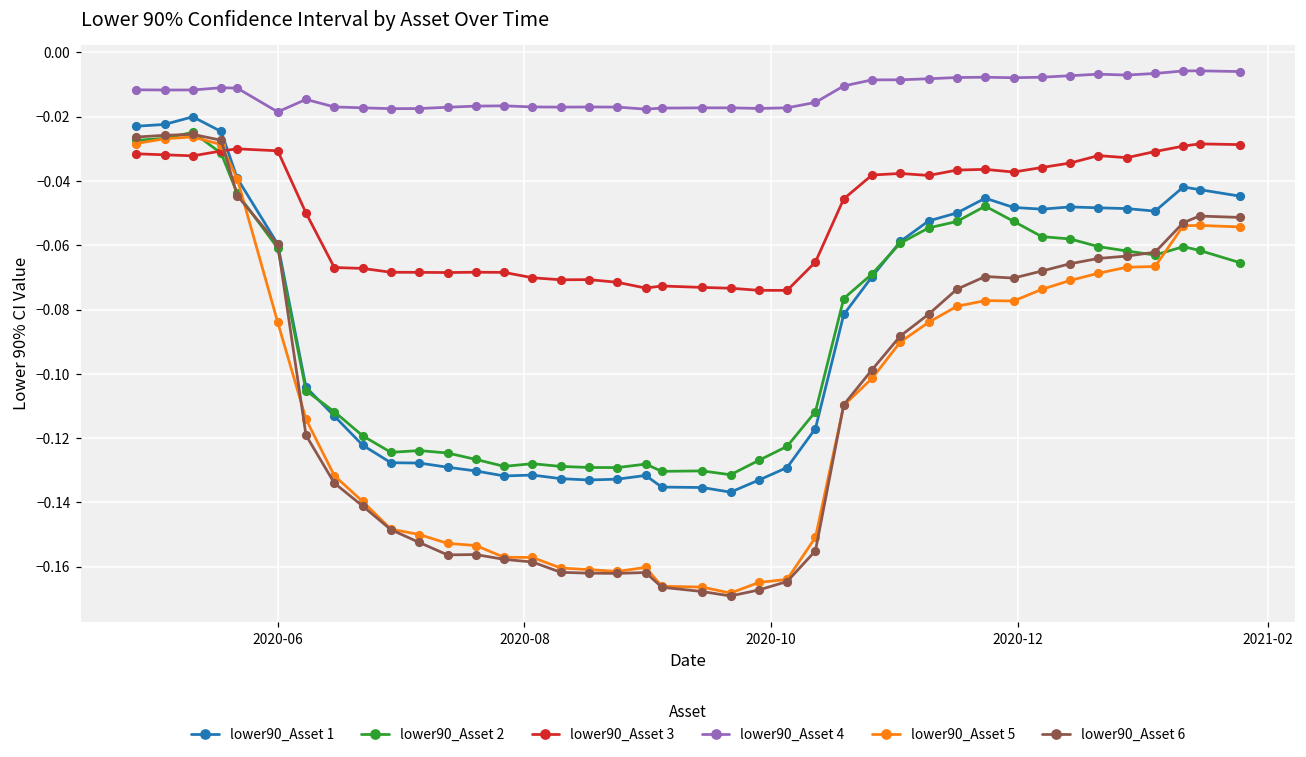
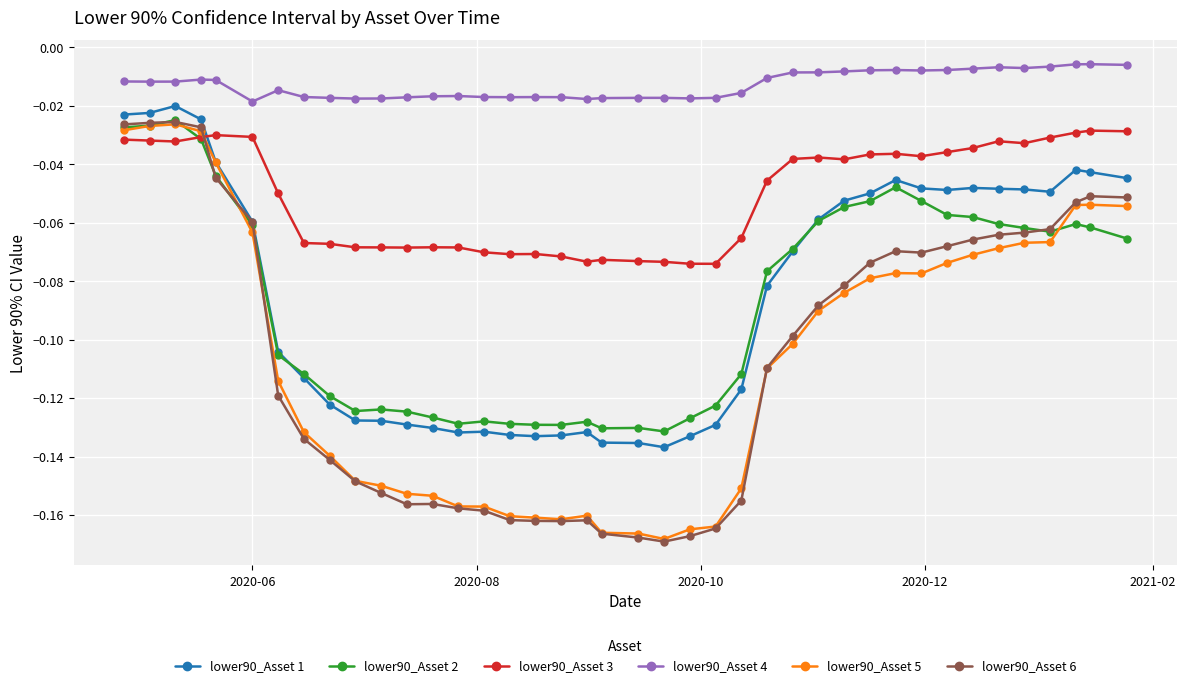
lower90_Asset 5, 2020-06: -0.084 -> -0.063
